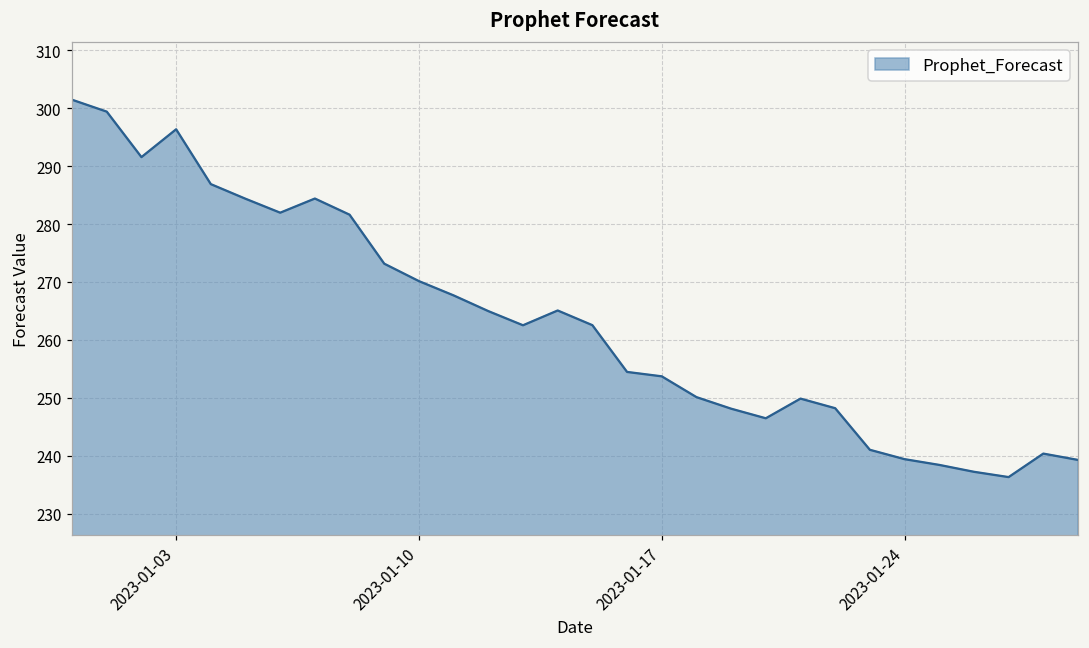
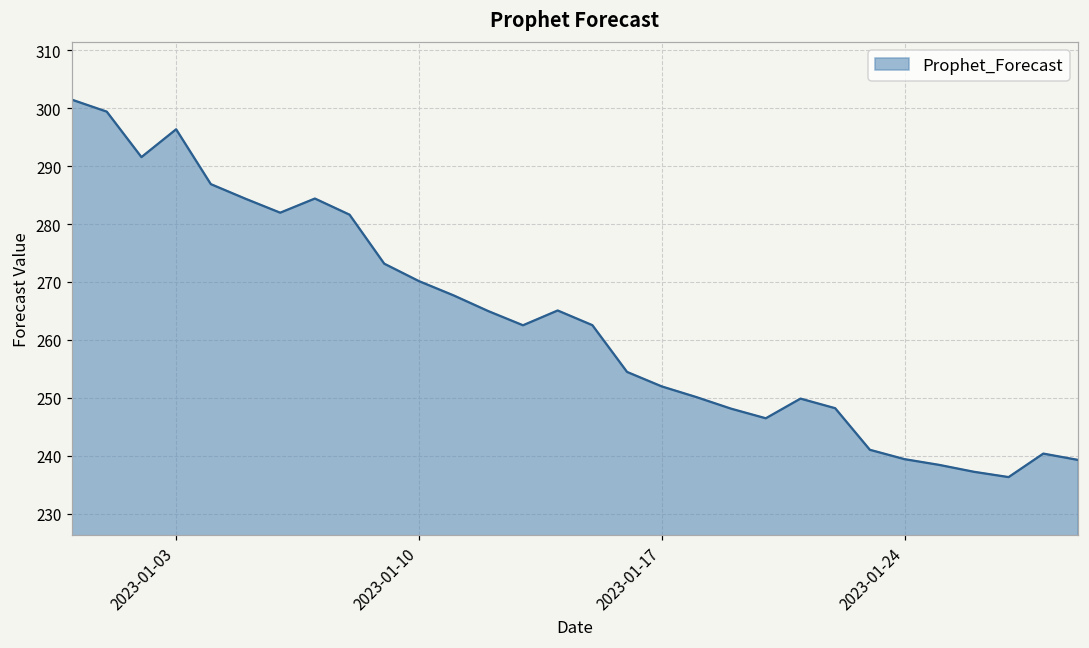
2023-01-17: 254 -> 252
